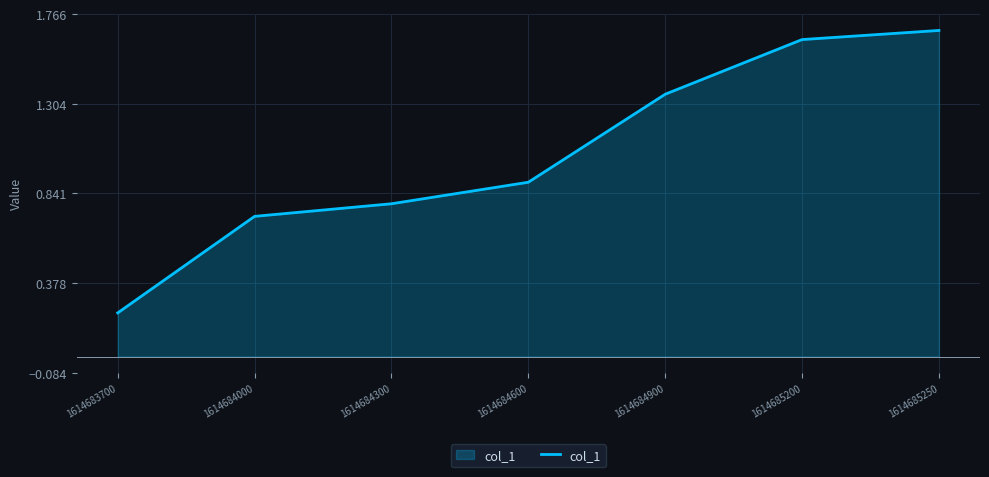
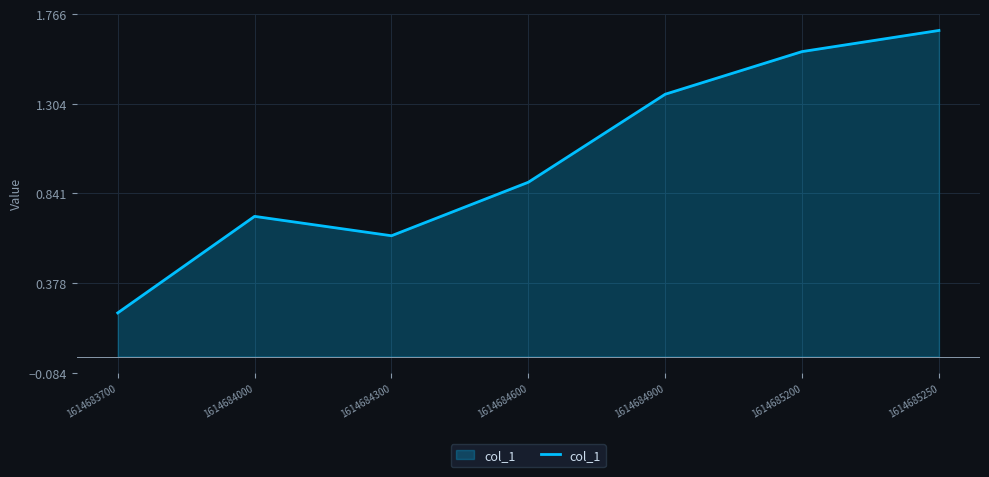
1614684300: 0.79 -> 0.62
1614685200: 1.64 -> 1.57
